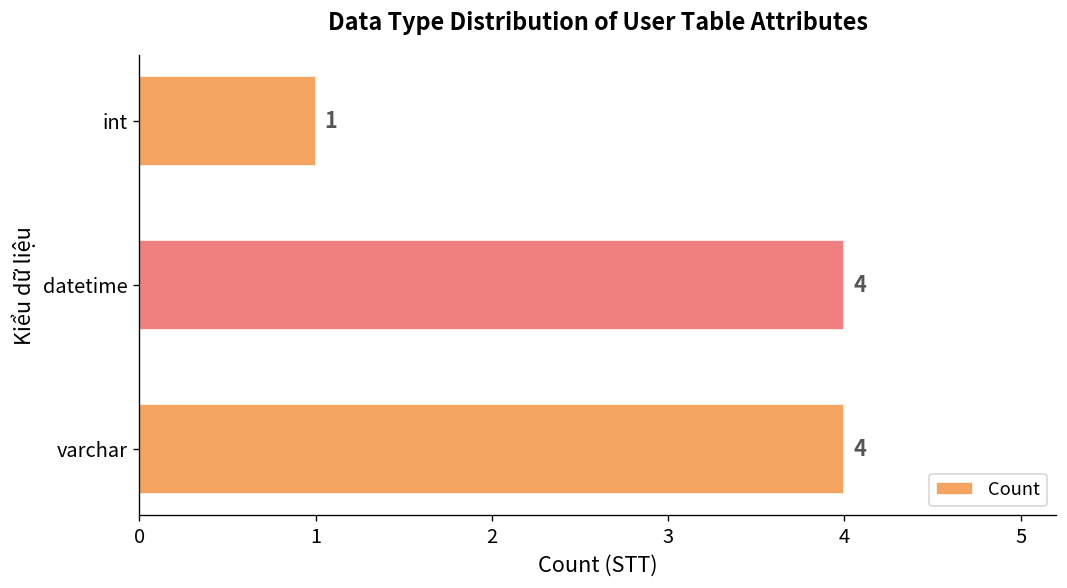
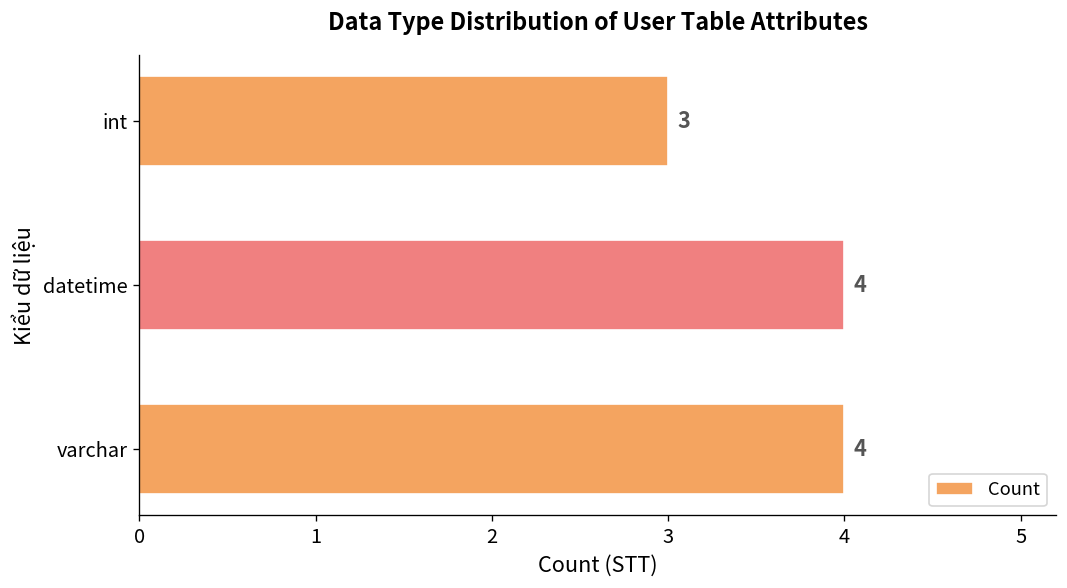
int: 1 -> 3
